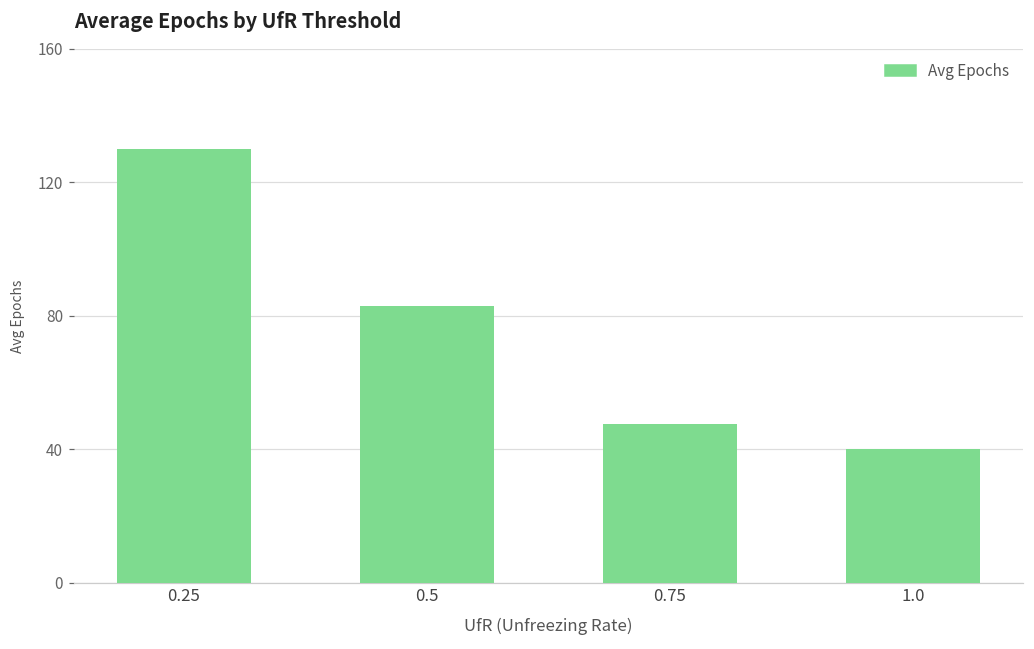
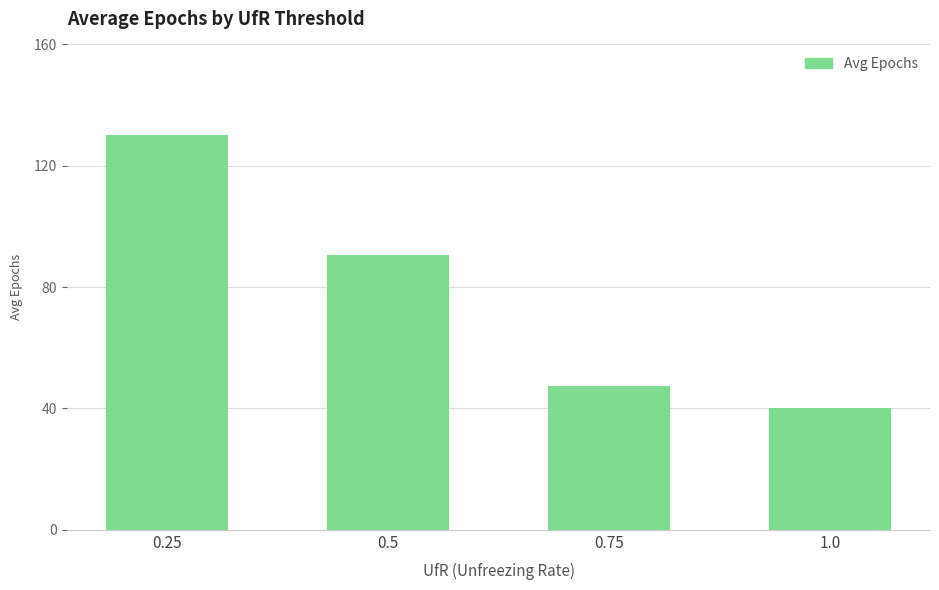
0.5: 83 -> 91
